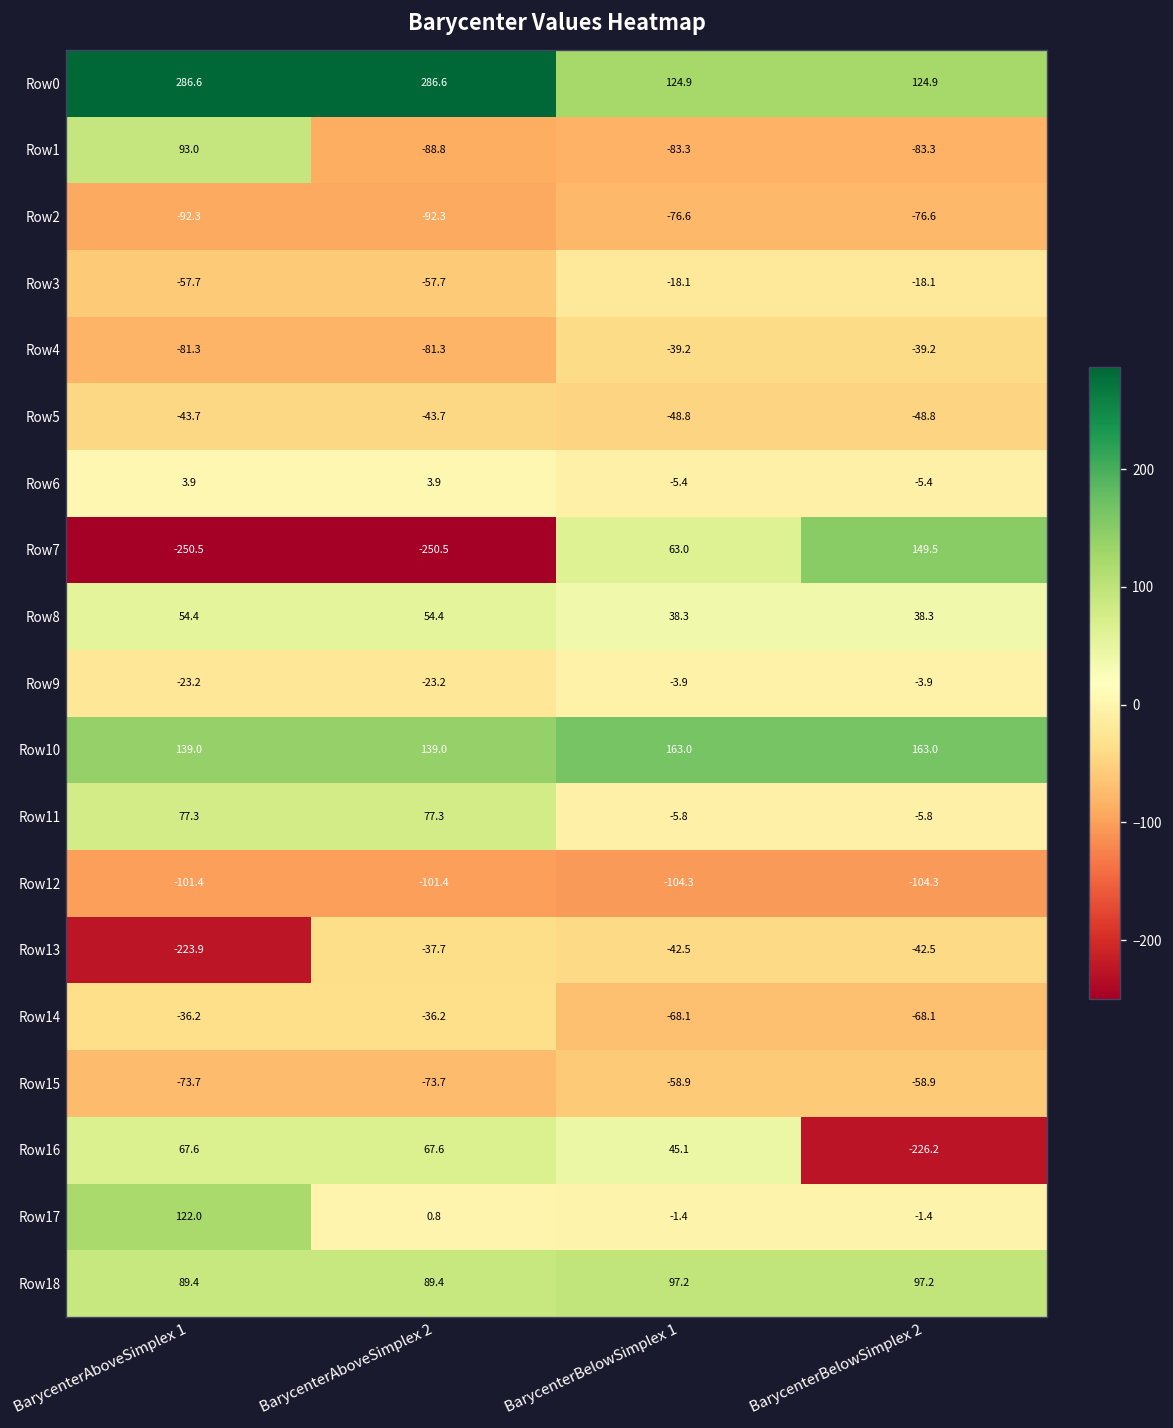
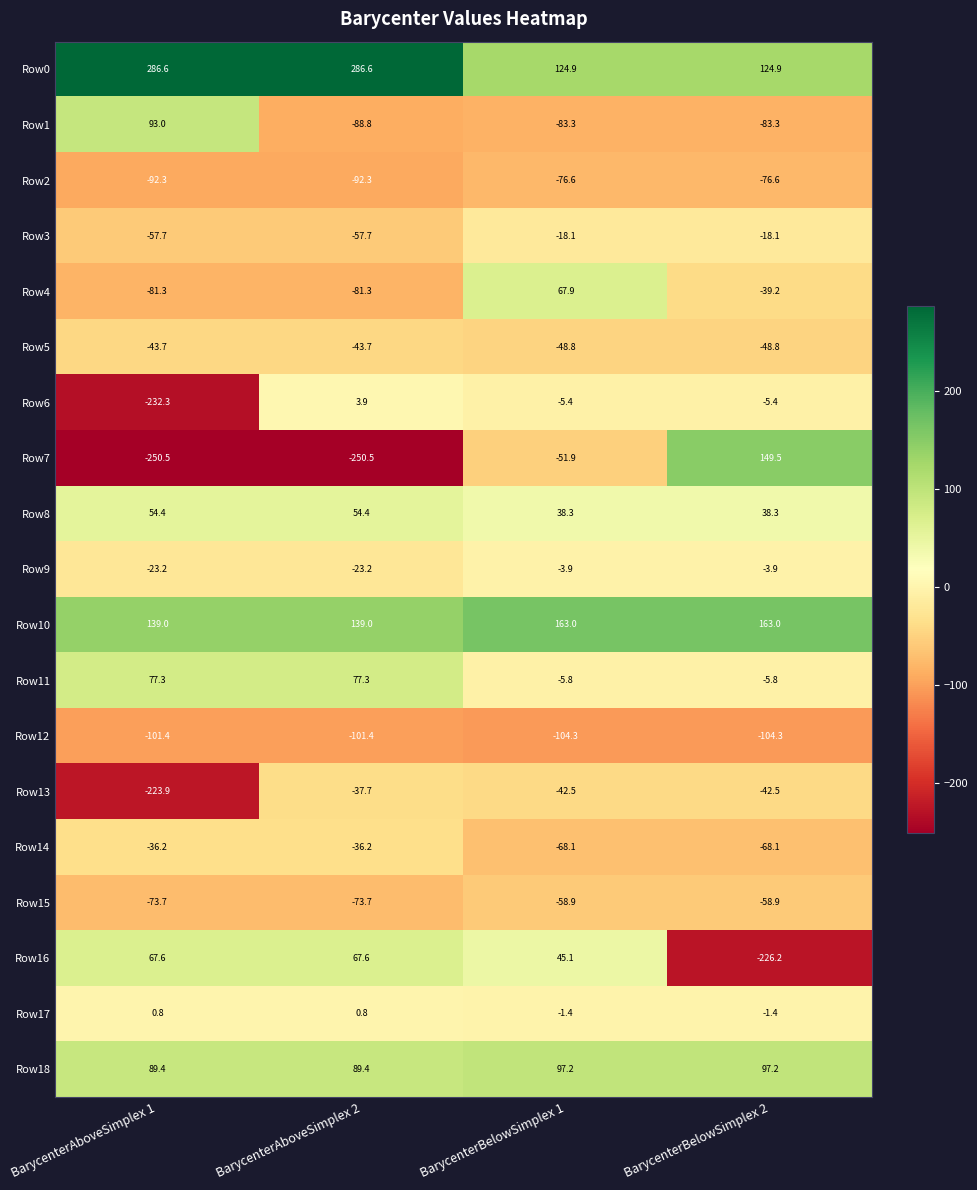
Row4, BarycenterBelowSimplex 1: -39.2 -> 67.9
Row6, BarycenterAboveSimplex 1: 3.9 -> -232.3
Row7, BarycenterBelowSimplex 1: 63.0 -> -51.9
Row17, BarycenterAboveSimplex 1: 122.0 -> 0.8
